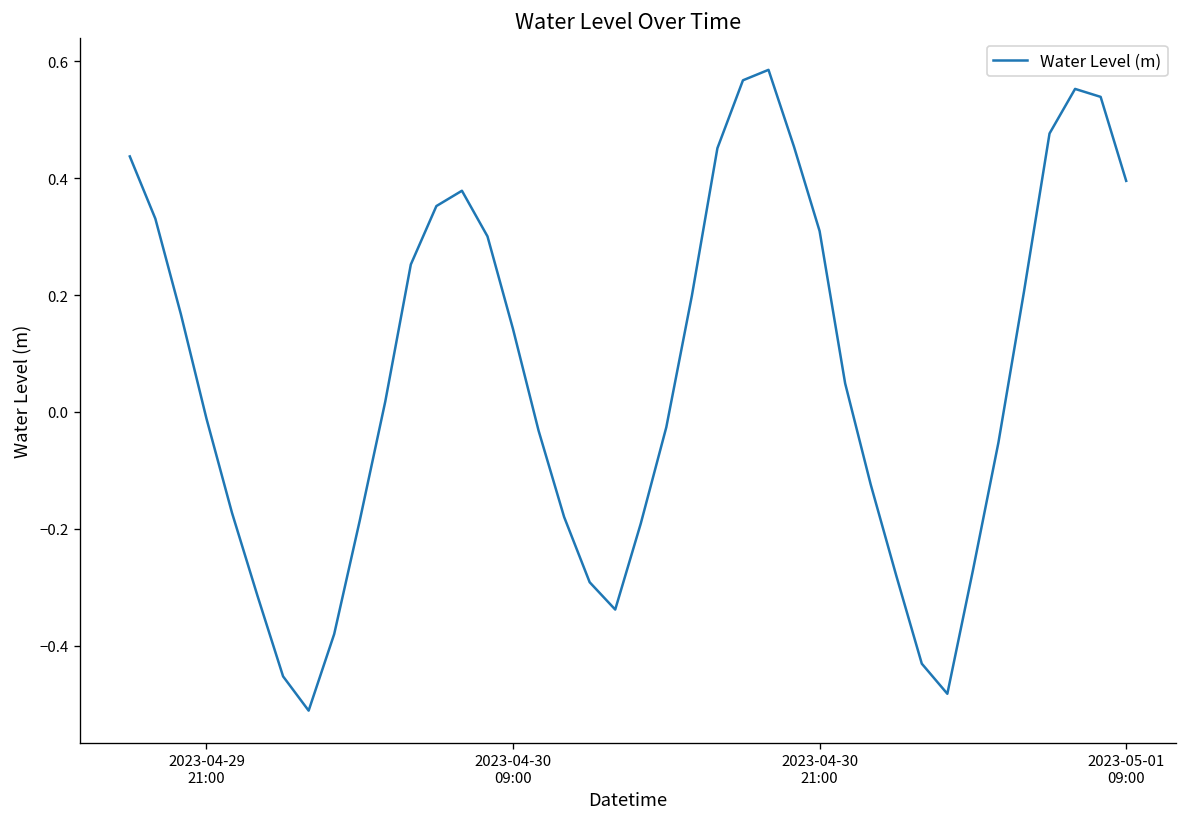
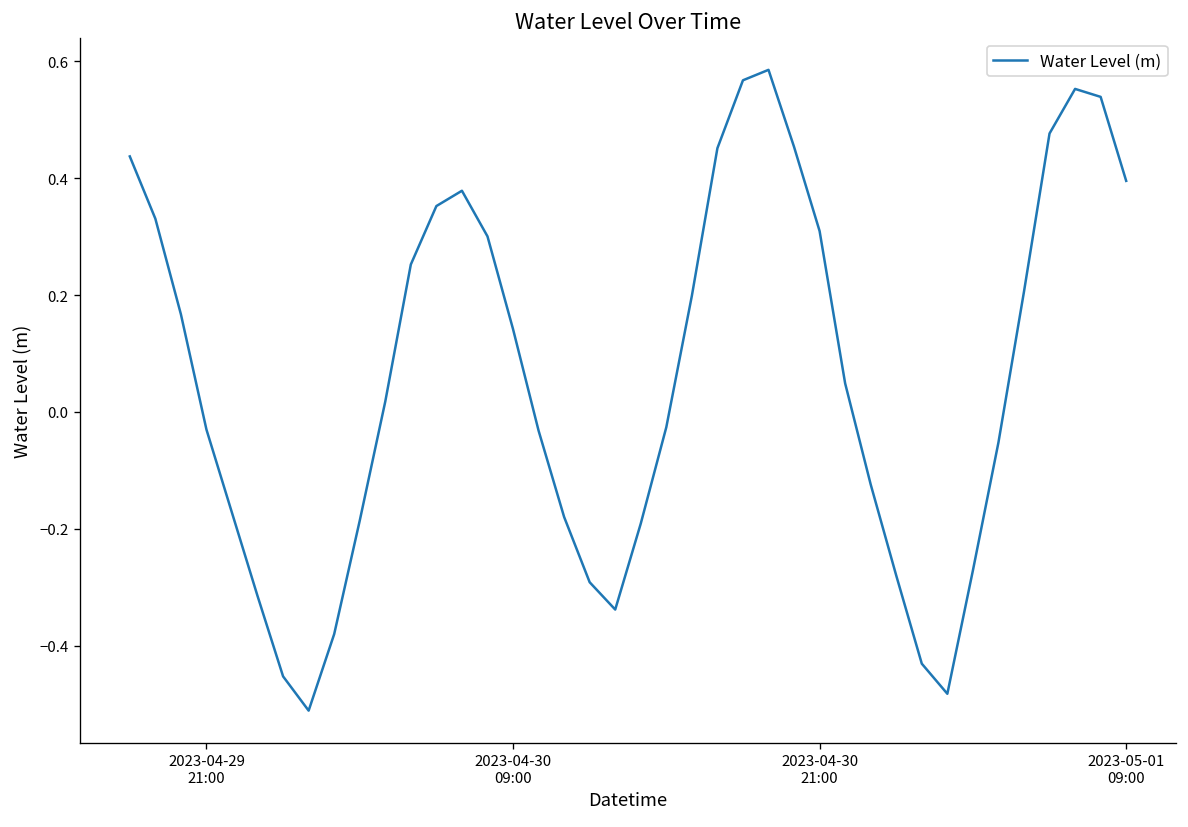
2023-04-29 21:00: -0.01 -> -0.03
